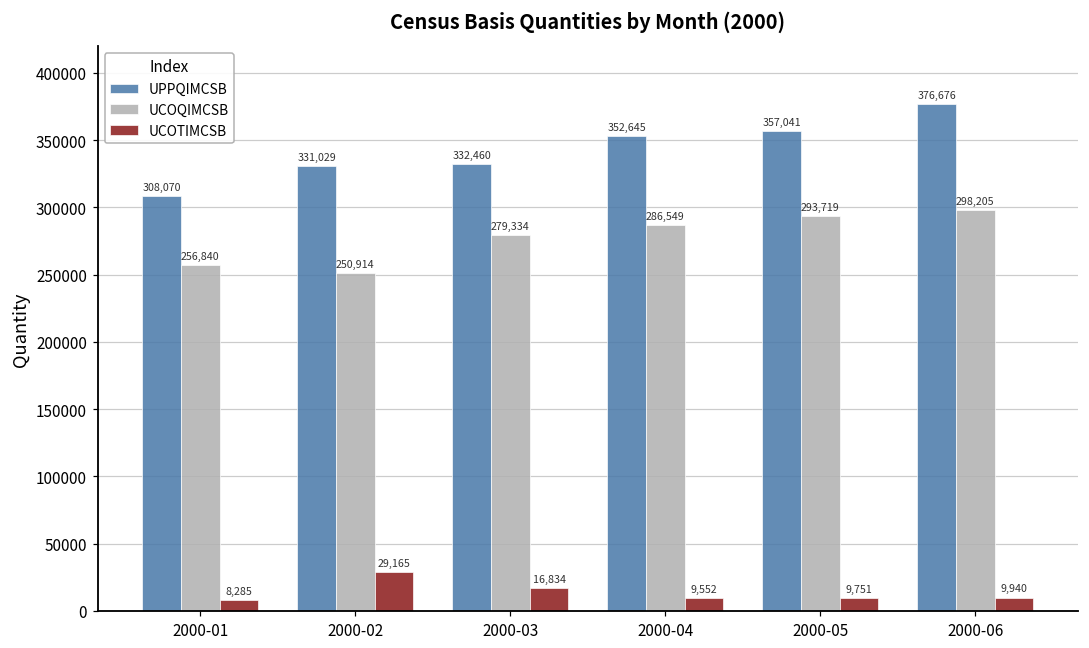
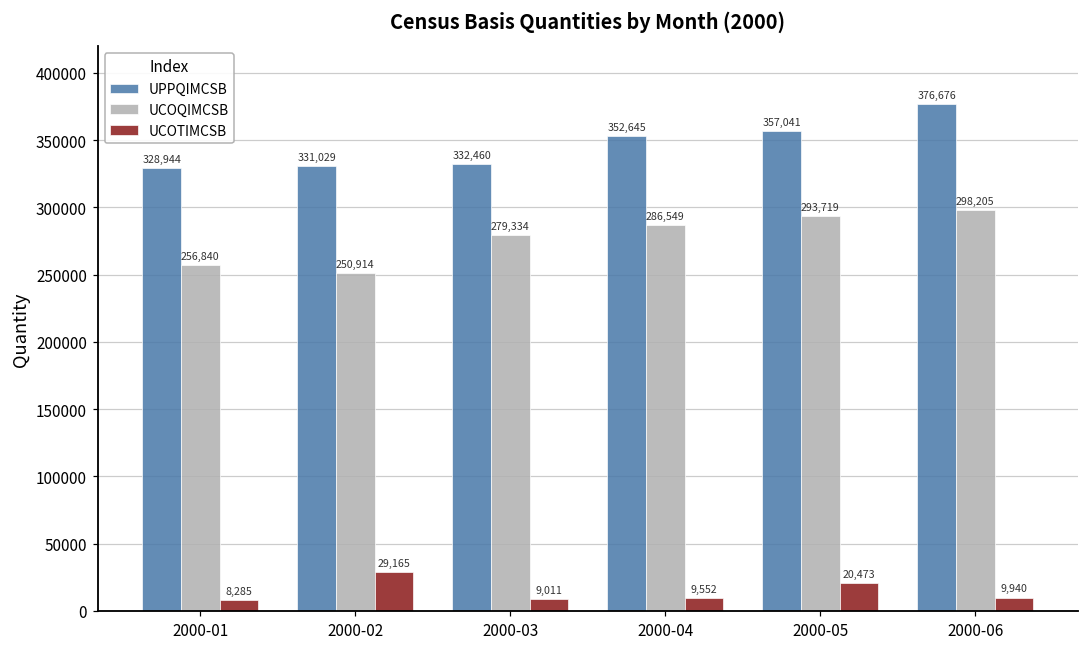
UPPQIMCSB, 2000-01: 308,070 -> 328,944
UCOTIMCSB, 2000-03: 16,834 -> 9,011
UCOTIMCSB, 2000-05: 9,751 -> 20,473
